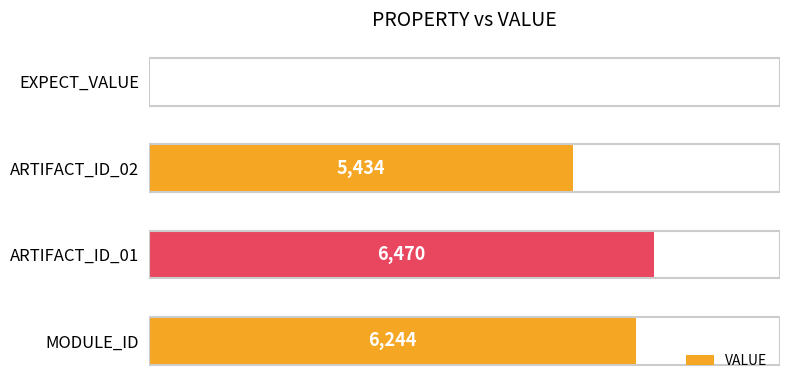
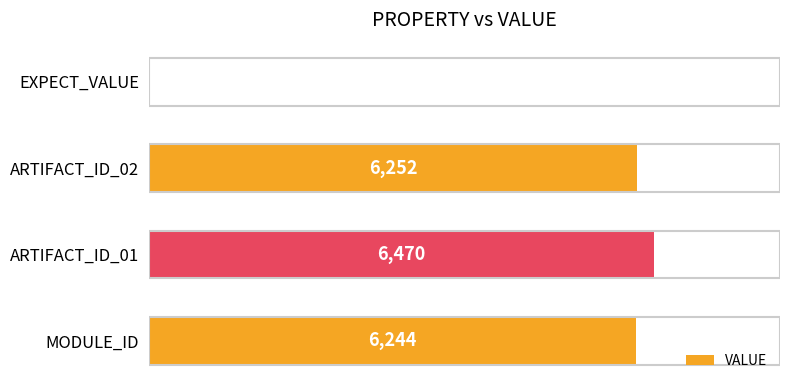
ARTIFACT_ID_02: 5,434 -> 6,252
